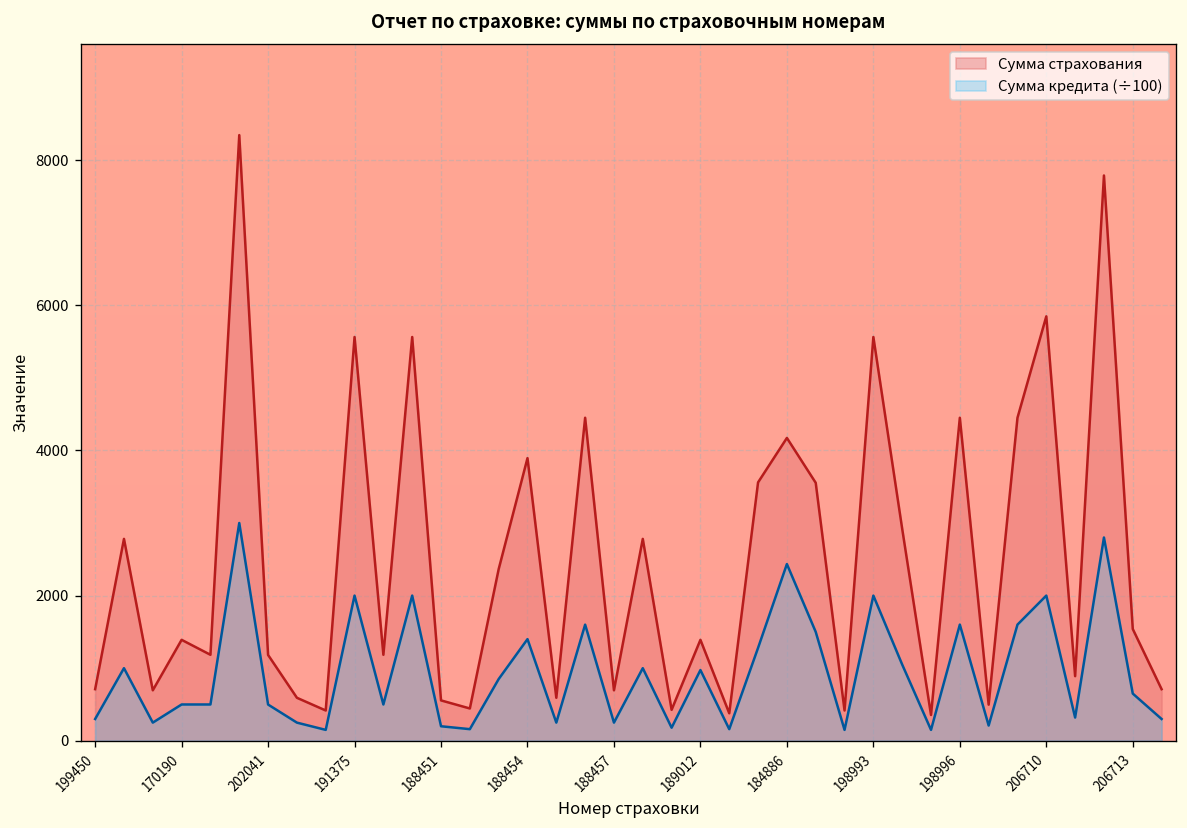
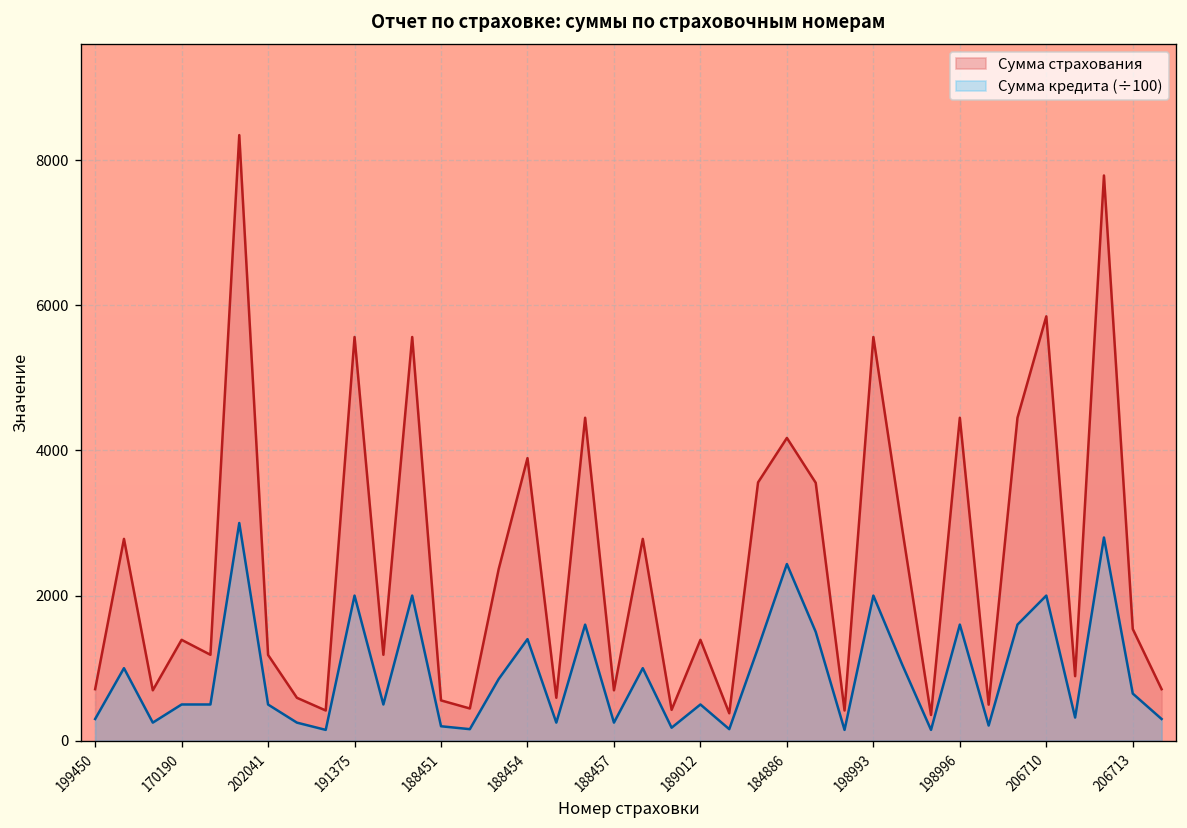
Сумма кредита (÷100), 189012: 1000 -> 500
